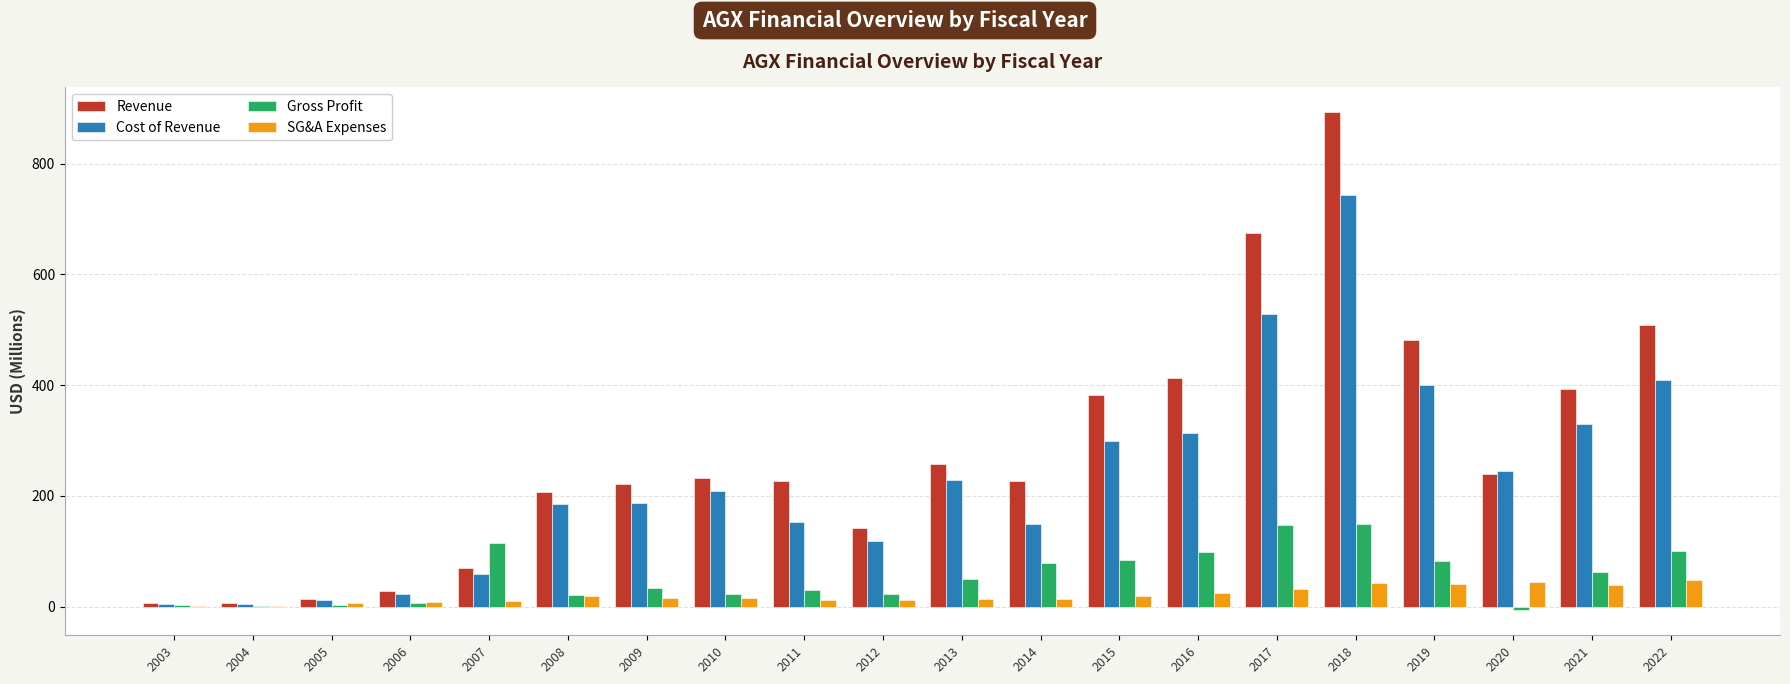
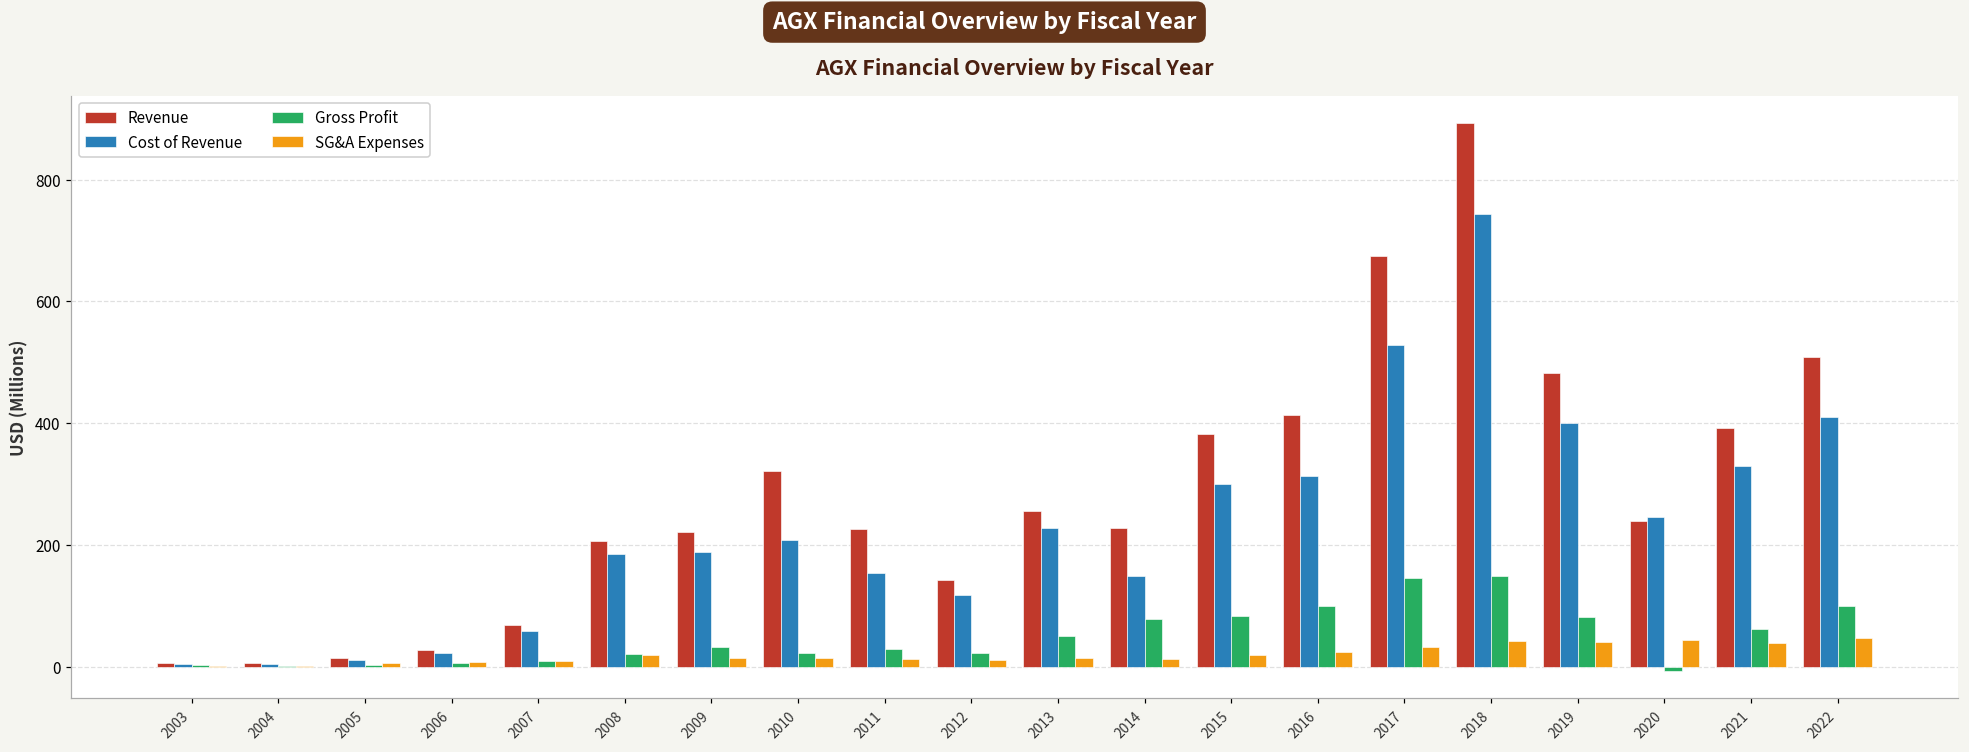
Gross Profit, 2007: 110 -> 10
Revenue, 2010: 230 -> 320
